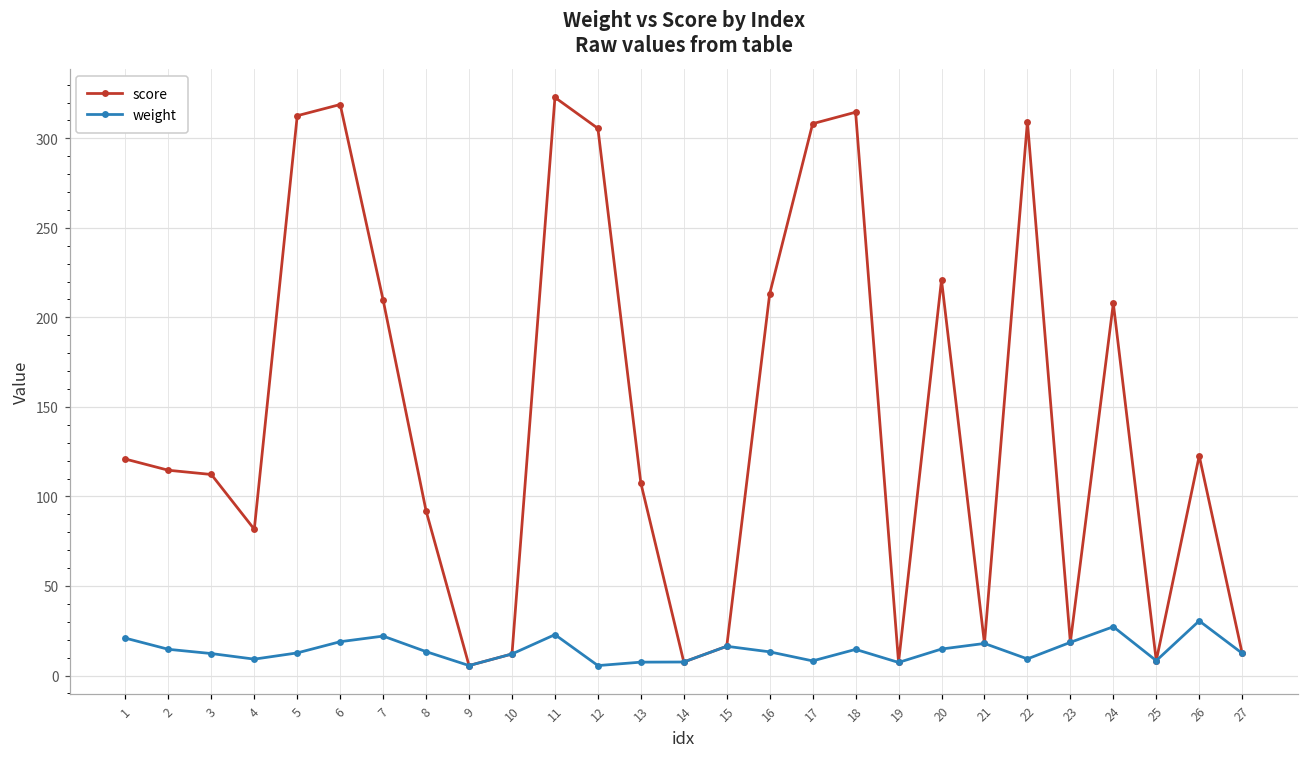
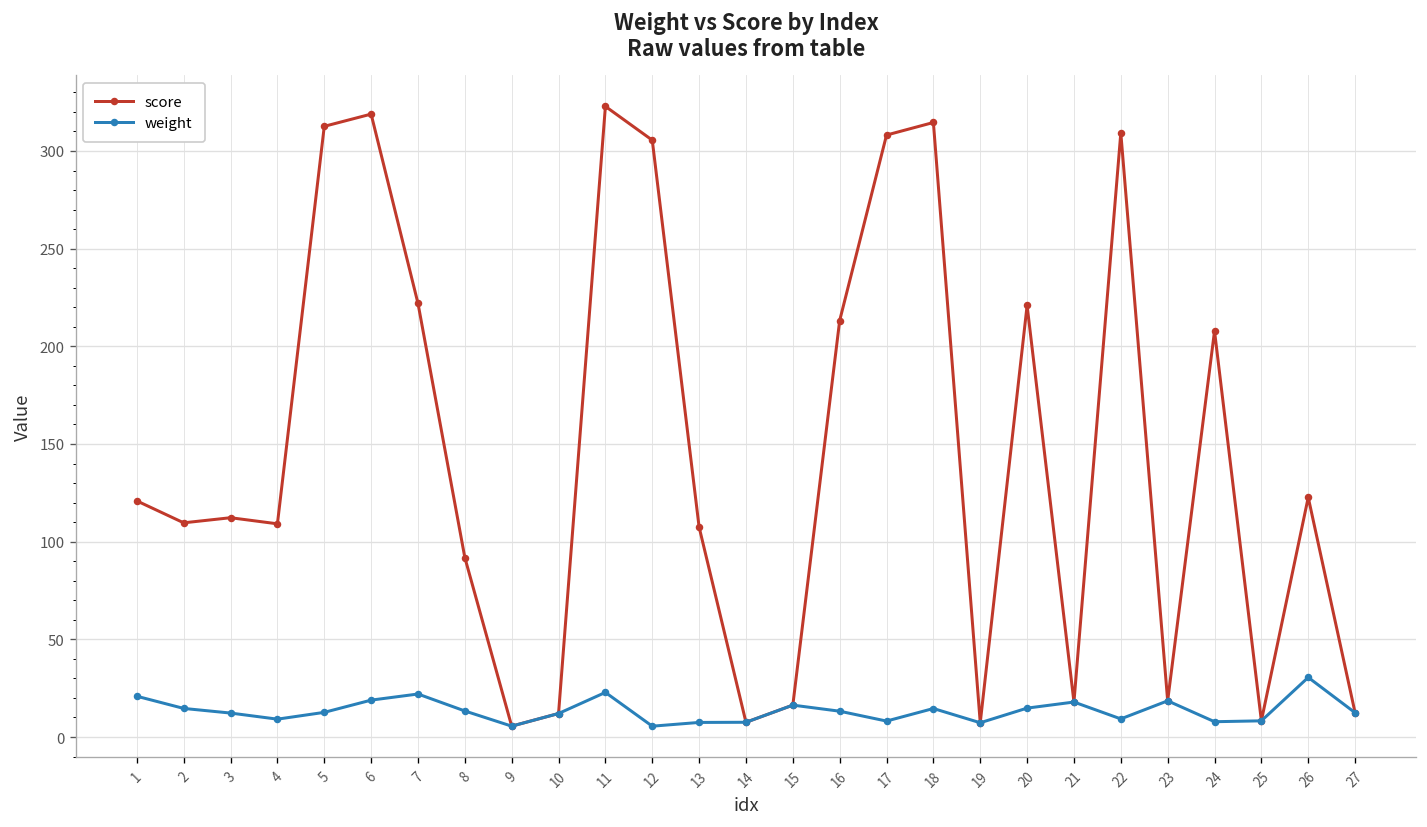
score, 2: 115 -> 110
score, 4: 82 -> 109
score, 7: 210 -> 222
weight, 24: 27 -> 8
